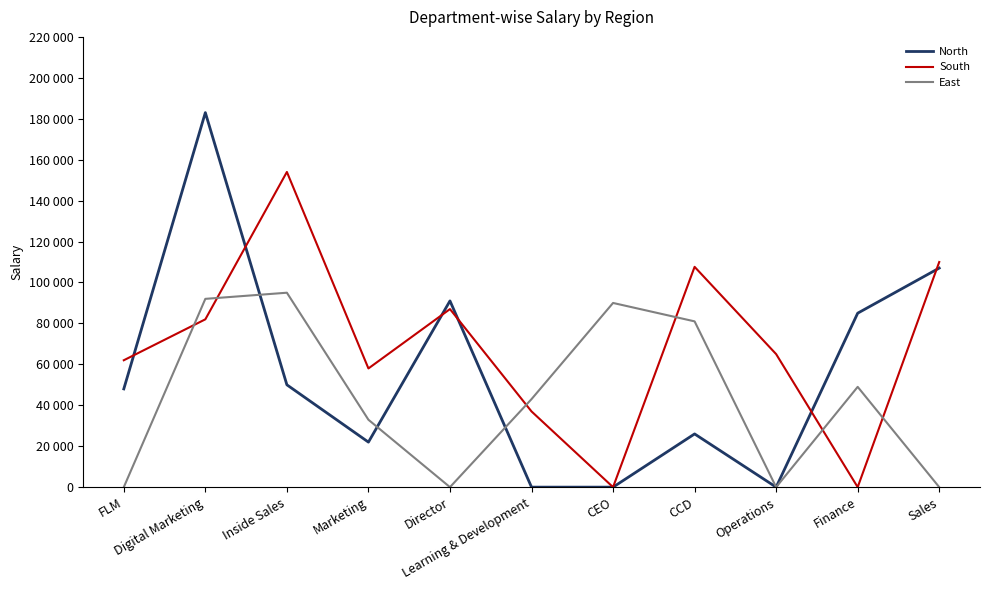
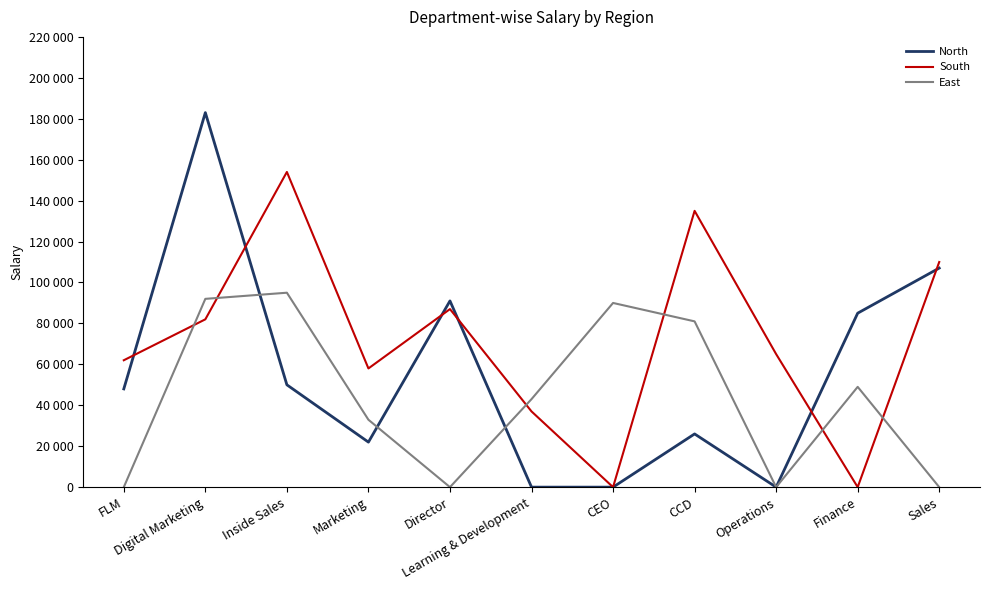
South, CCD: 108000 -> 135000
